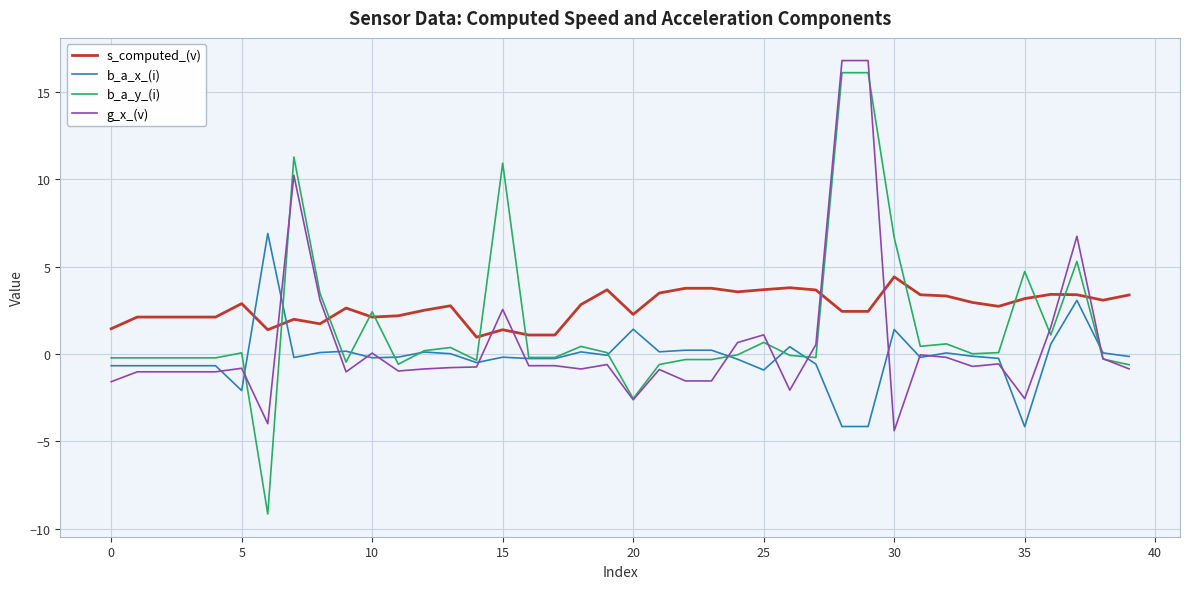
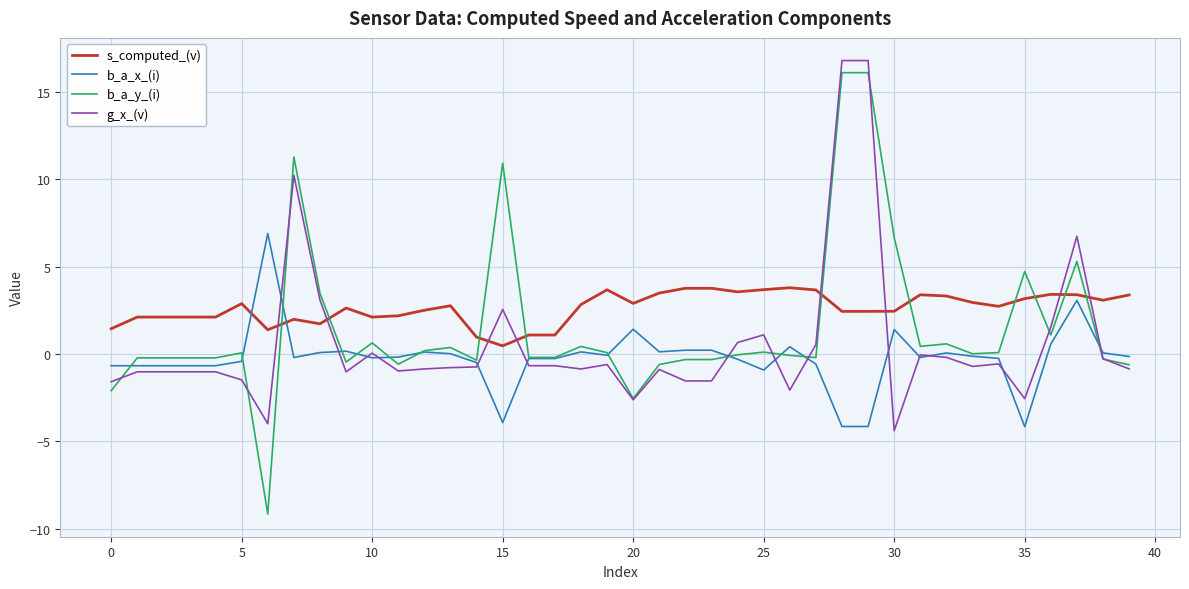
b_a_y_(i), 0: -0.2 -> -2.1
b_a_x_(i), 5: -2.1 -> -0.4
g_x_(v), 5: -0.8 -> -1.5
b_a_y_(i), 10: 2.4 -> 0.6
s_computed_(v), 15: 1.4 -> 0.5
b_a_x_(i), 15: -0.2 -> -3.9
s_computed_(v), 20: 2.3 -> 2.9
b_a_y_(i), 25: 0.7 -> 0.1
s_computed_(v), 30: 4.4 -> 2.4
